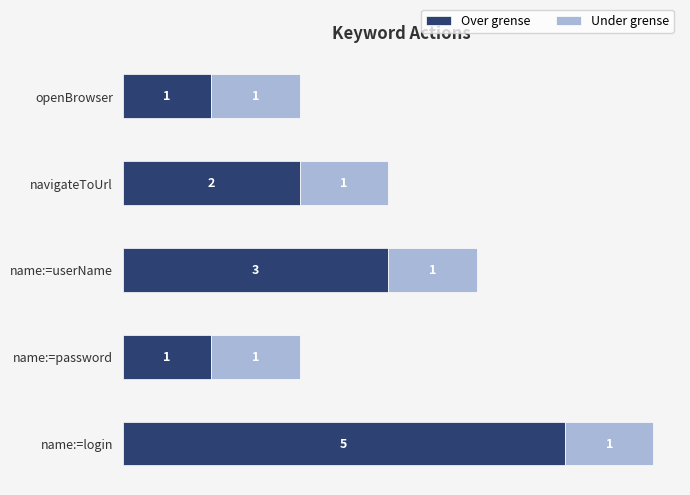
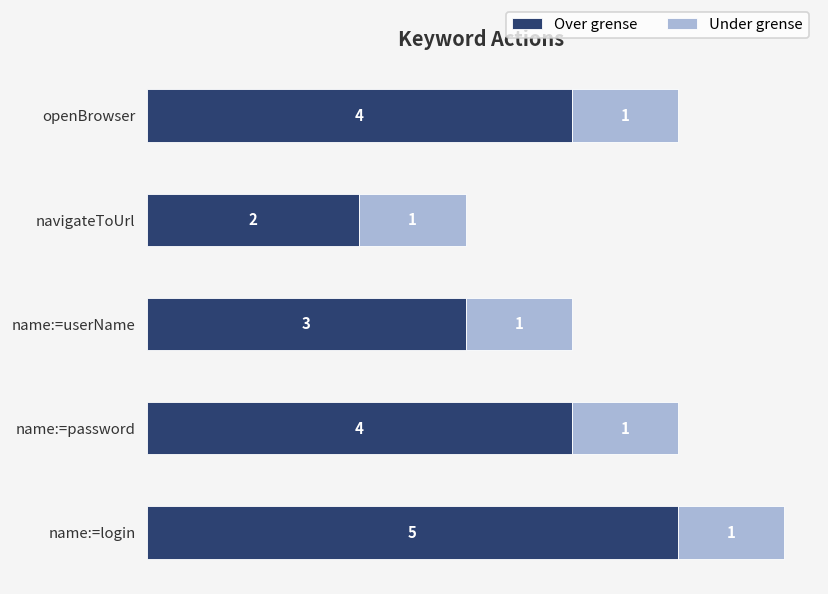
Over grense, openBrowser: 1 -> 4
Over grense, name:=password: 1 -> 4
